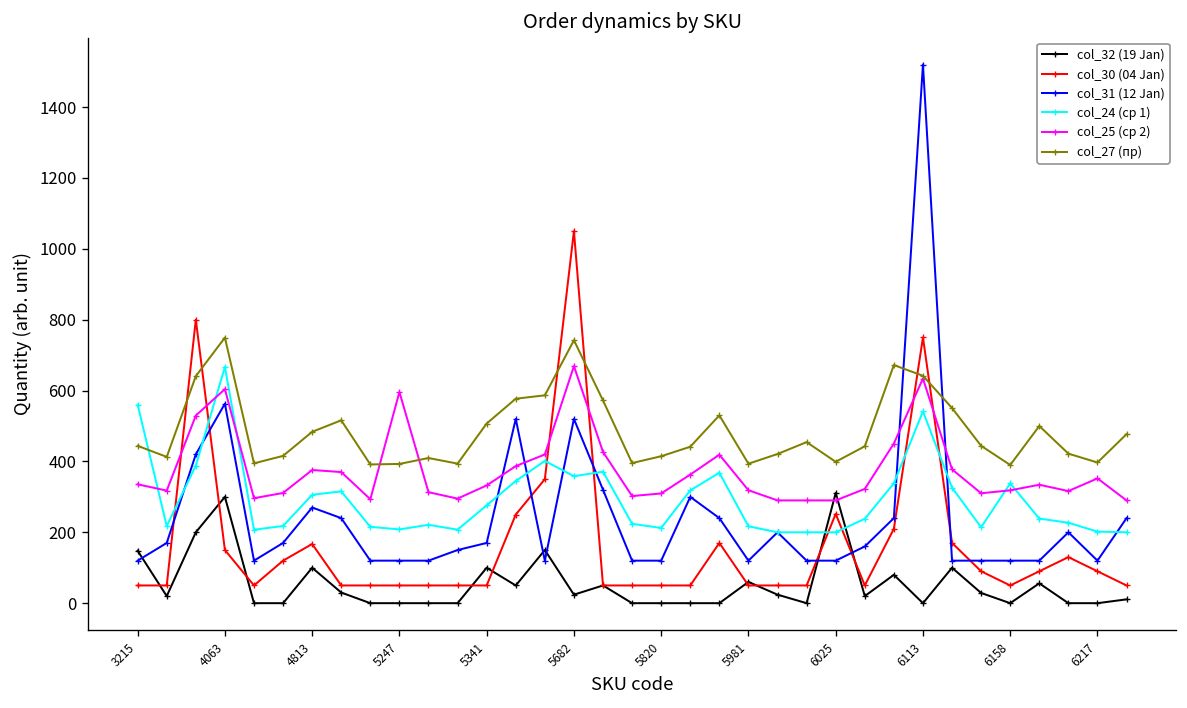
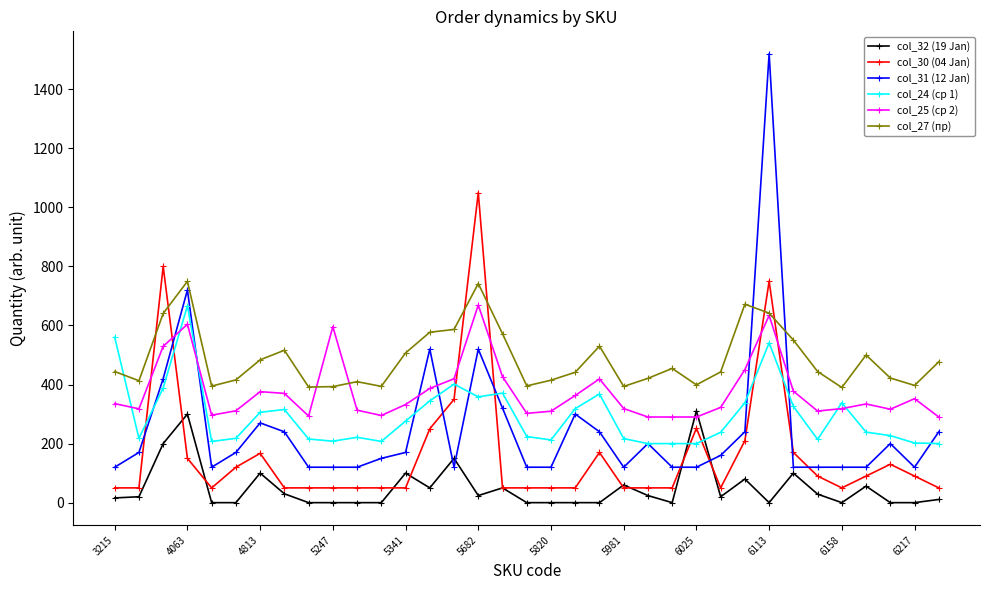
col_32 (19 Jan), 3215: 150 -> 20
col_31 (12 Jan), 4063: 560 -> 720
